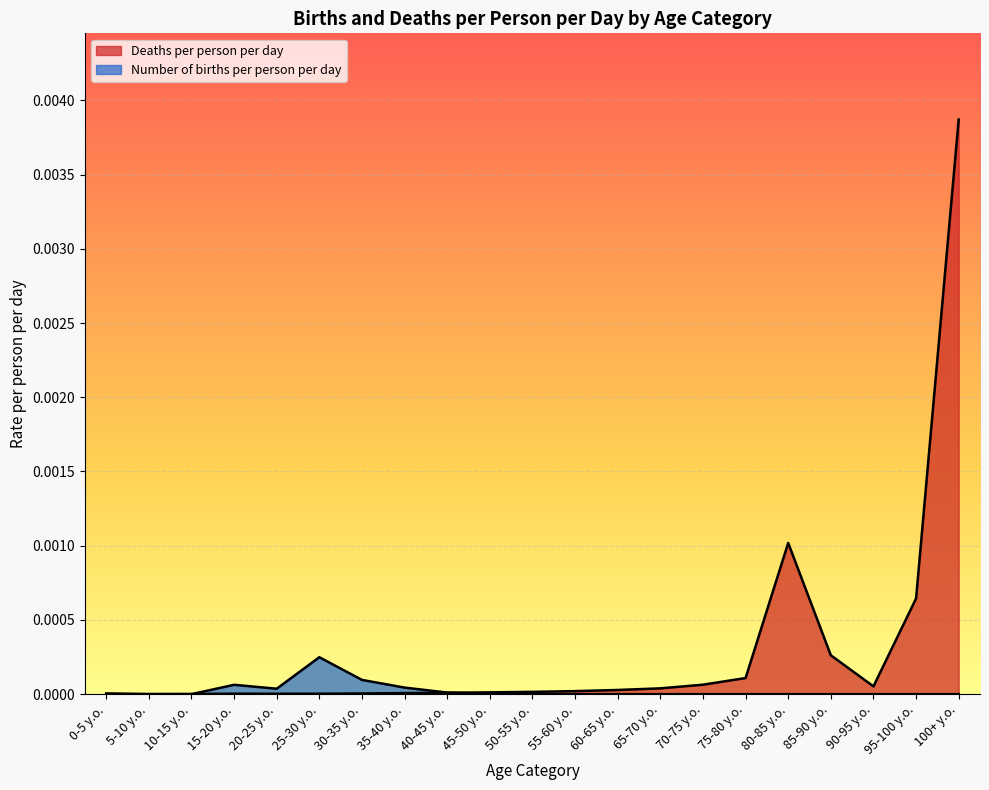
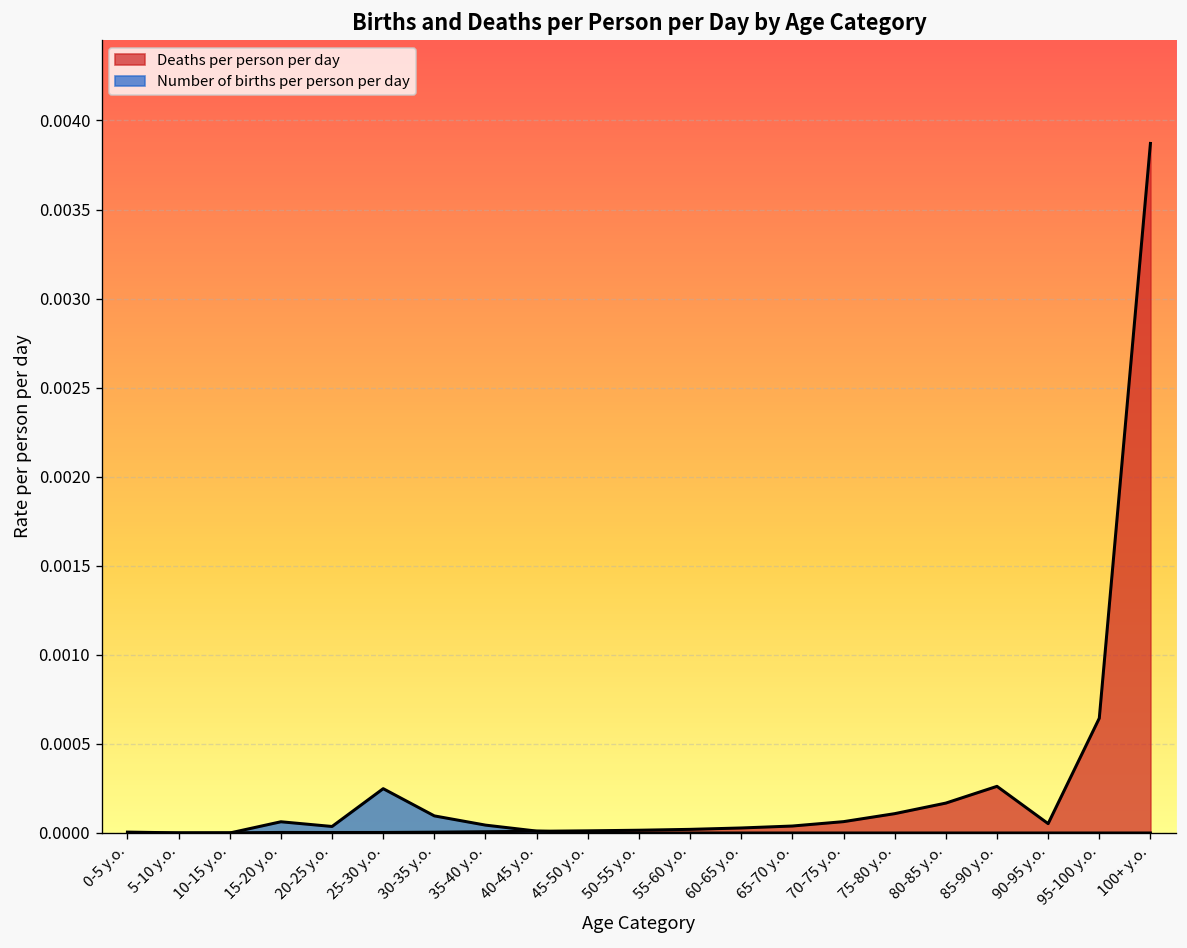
Deaths per person per day, 80-85 y.o.: 0.00102 -> 0.00017
